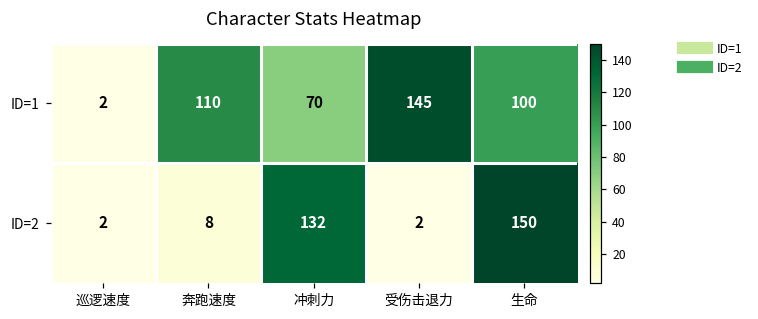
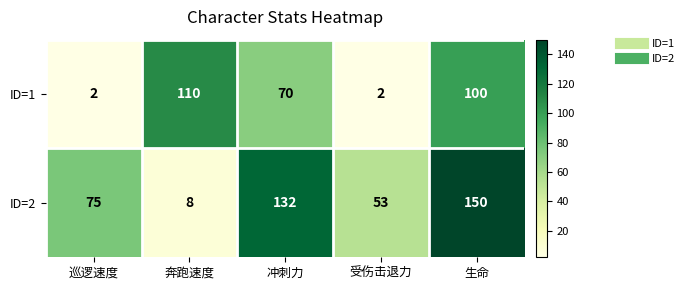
ID=1, 受伤击退力: 145 -> 2
ID=2, 巡逻速度: 2 -> 75
ID=2, 受伤击退力: 2 -> 53
